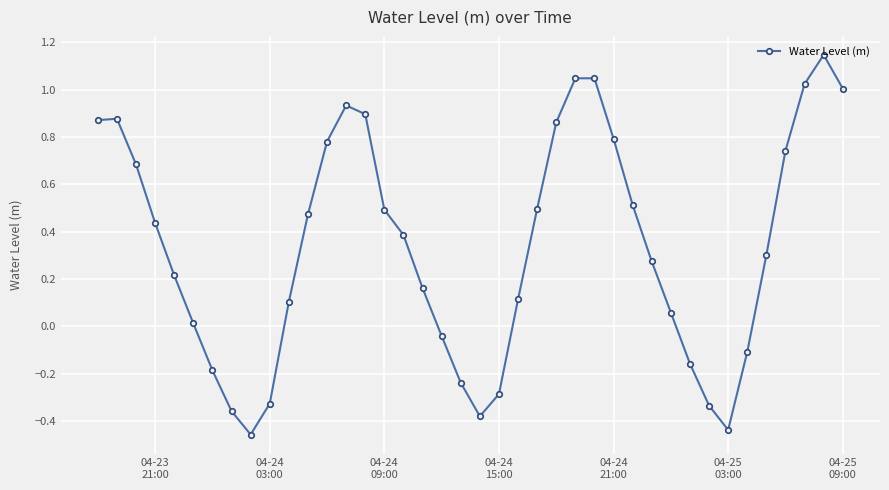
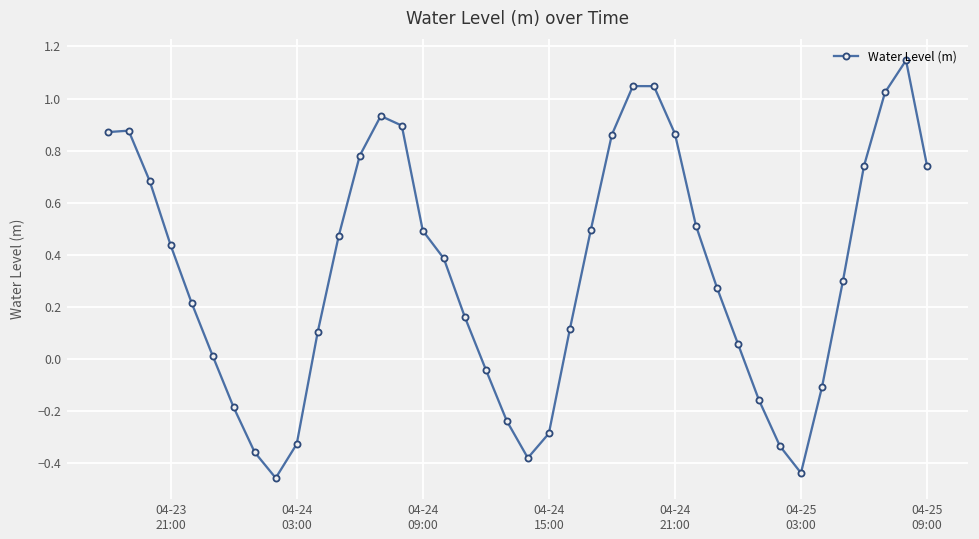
04-24 21:00: 0.79 -> 0.87
04-25 09:00: 1.00 -> 0.74
